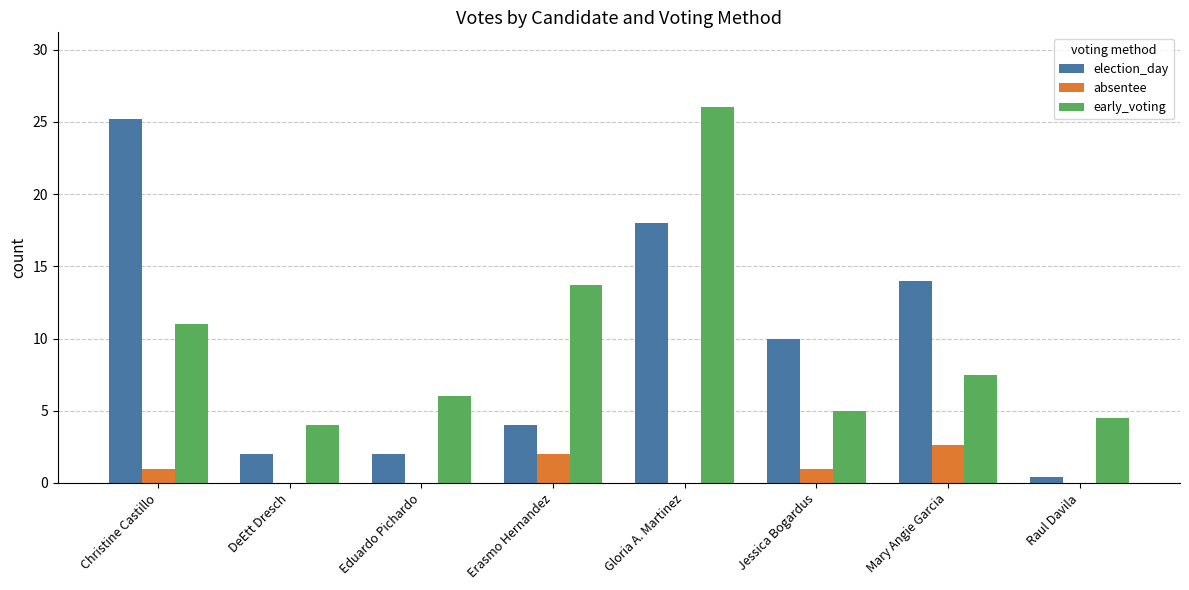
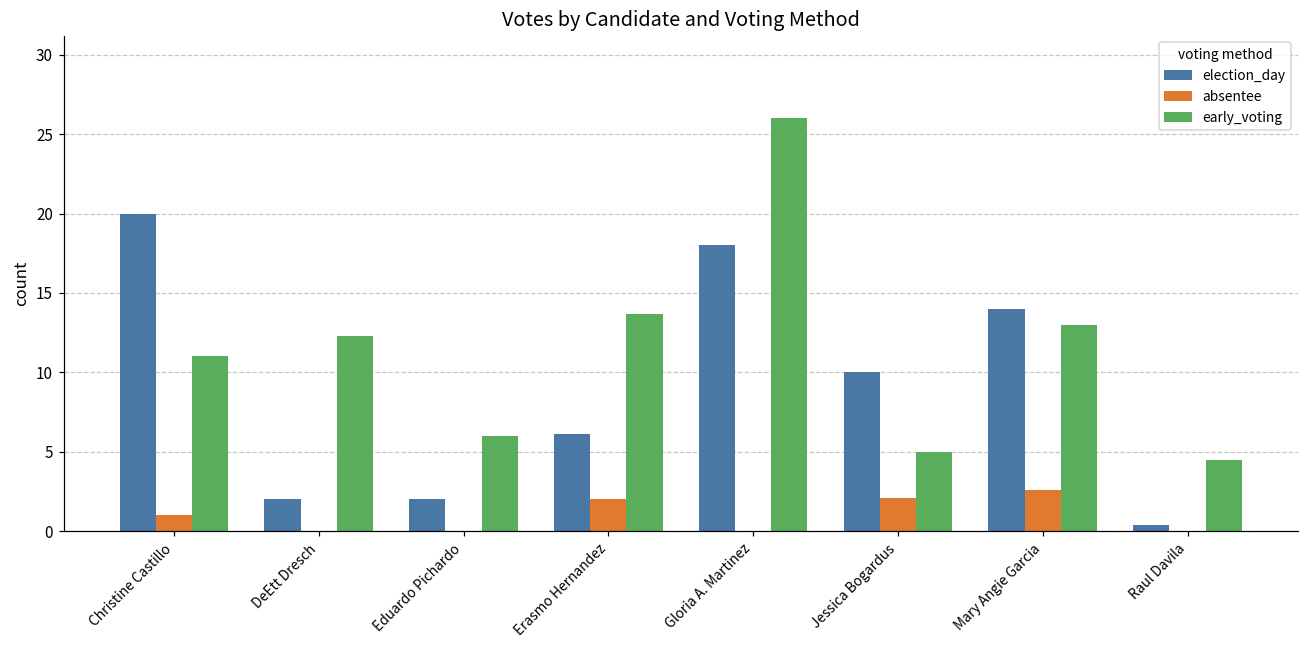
election_day, Christine Castillo: 25.2 -> 20.0
early_voting, DeEtt Dresch: 4.0 -> 12.3
election_day, Erasmo Hernandez: 4.0 -> 6.1
absentee, Jessica Bogardus: 1.0 -> 2.1
early_voting, Mary Angie Garcia: 7.5 -> 13.0
